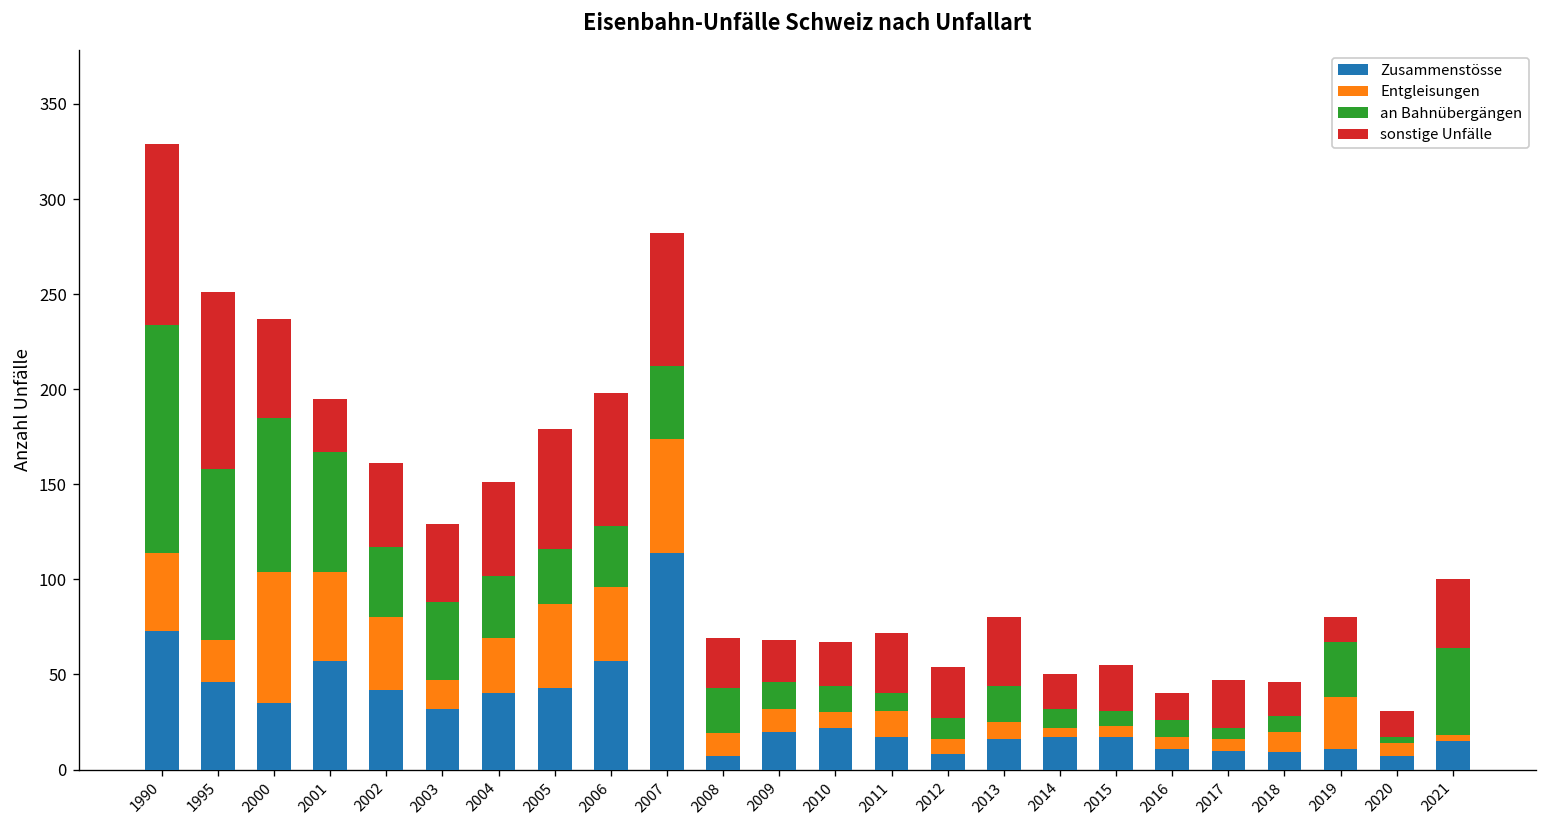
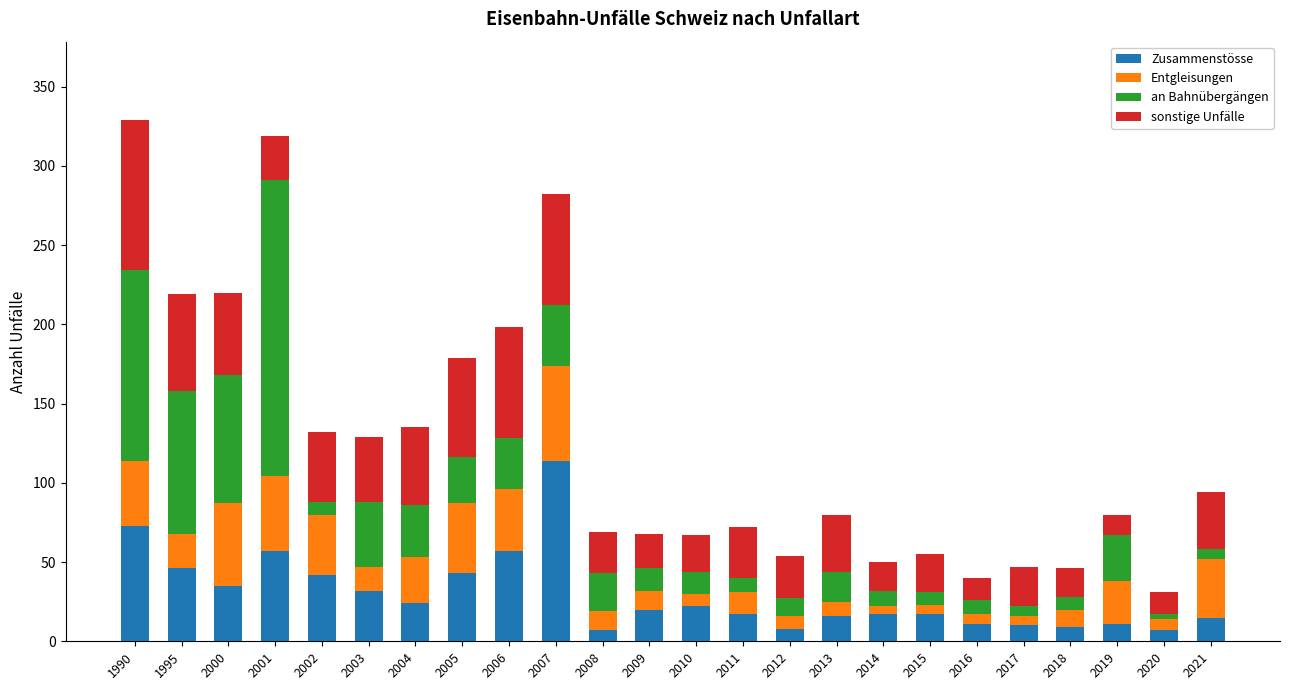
sonstige Unfälle, 1995: 93 -> 61
Entgleisungen, 2000: 69 -> 52
an Bahnübergängen, 2001: 63 -> 187
an Bahnübergängen, 2002: 37 -> 8
Zusammenstösse, 2004: 40 -> 24
Entgleisungen, 2021: 3 -> 37
an Bahnübergängen, 2021: 46 -> 6
